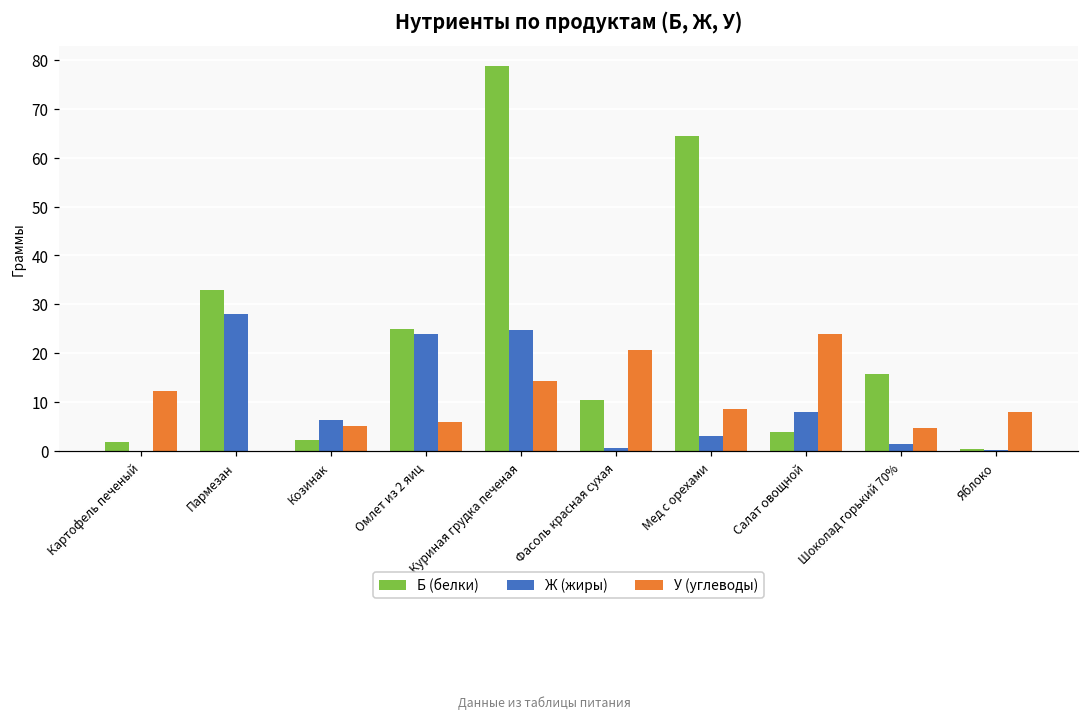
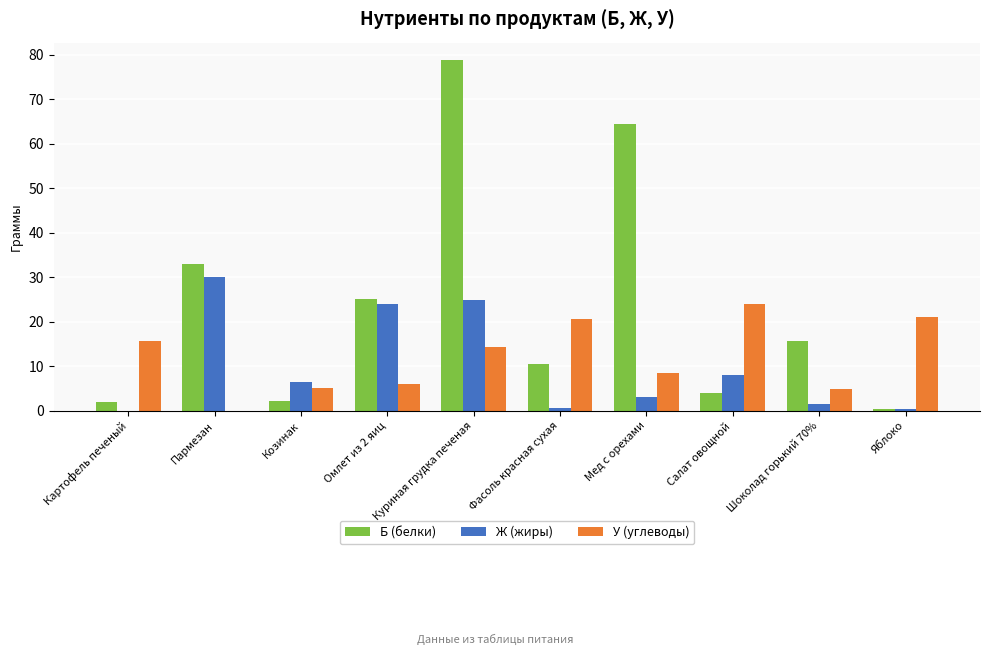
У (углеводы), Картофель печеный: 12 -> 16
Ж (жиры), Пармезан: 28 -> 30
У (углеводы), Яблоко: 8 -> 21
